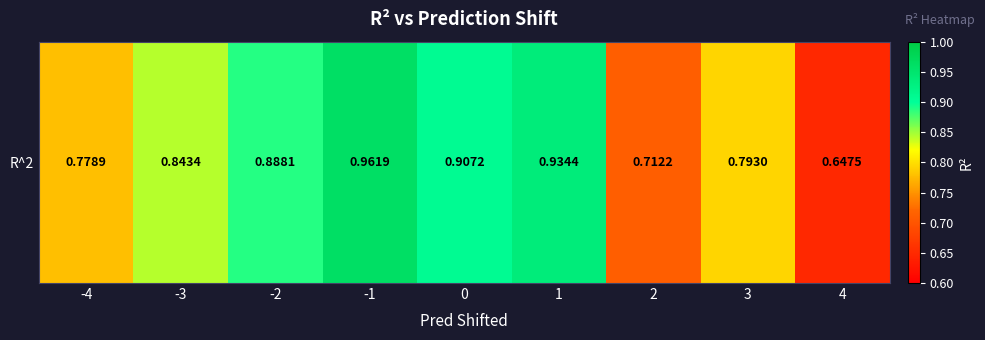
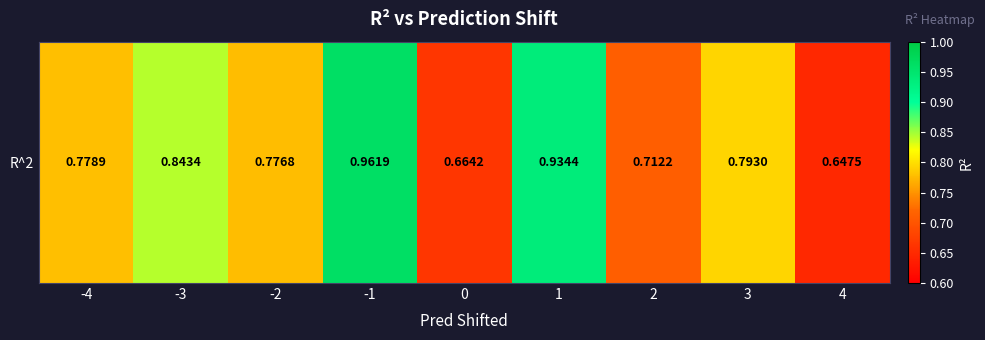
R^2, -2: 0.8881 -> 0.7768
R^2, 0: 0.9072 -> 0.6642
